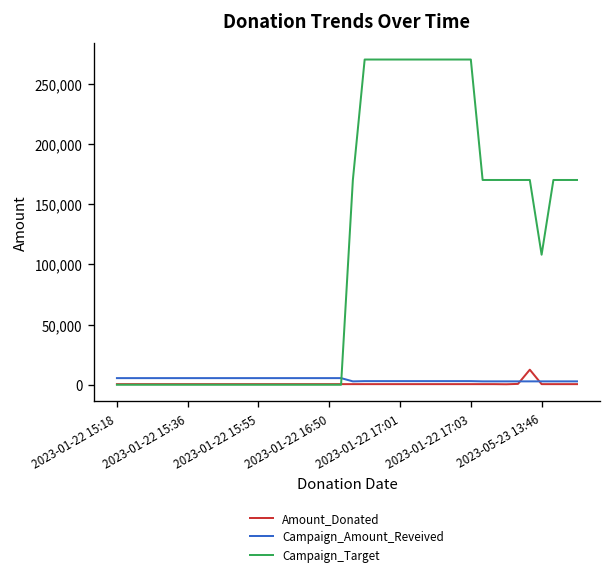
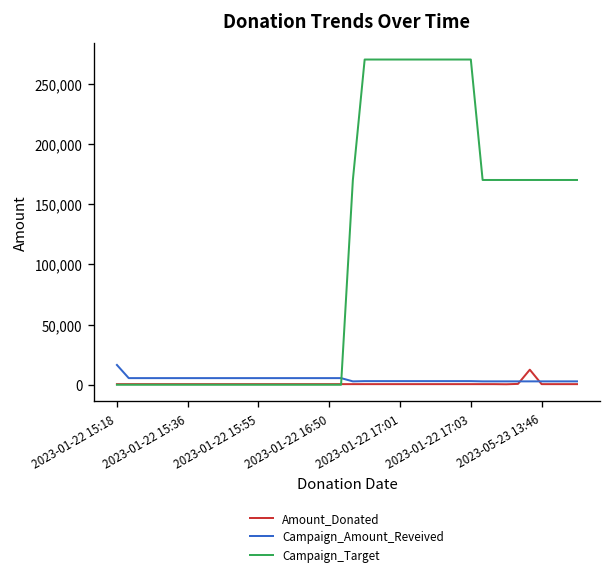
Campaign_Amount_Reveived, 2023-01-22 15:18: 6,000 -> 16,000
Campaign_Target, 2023-05-23 13:46: 108,000 -> 170,000
